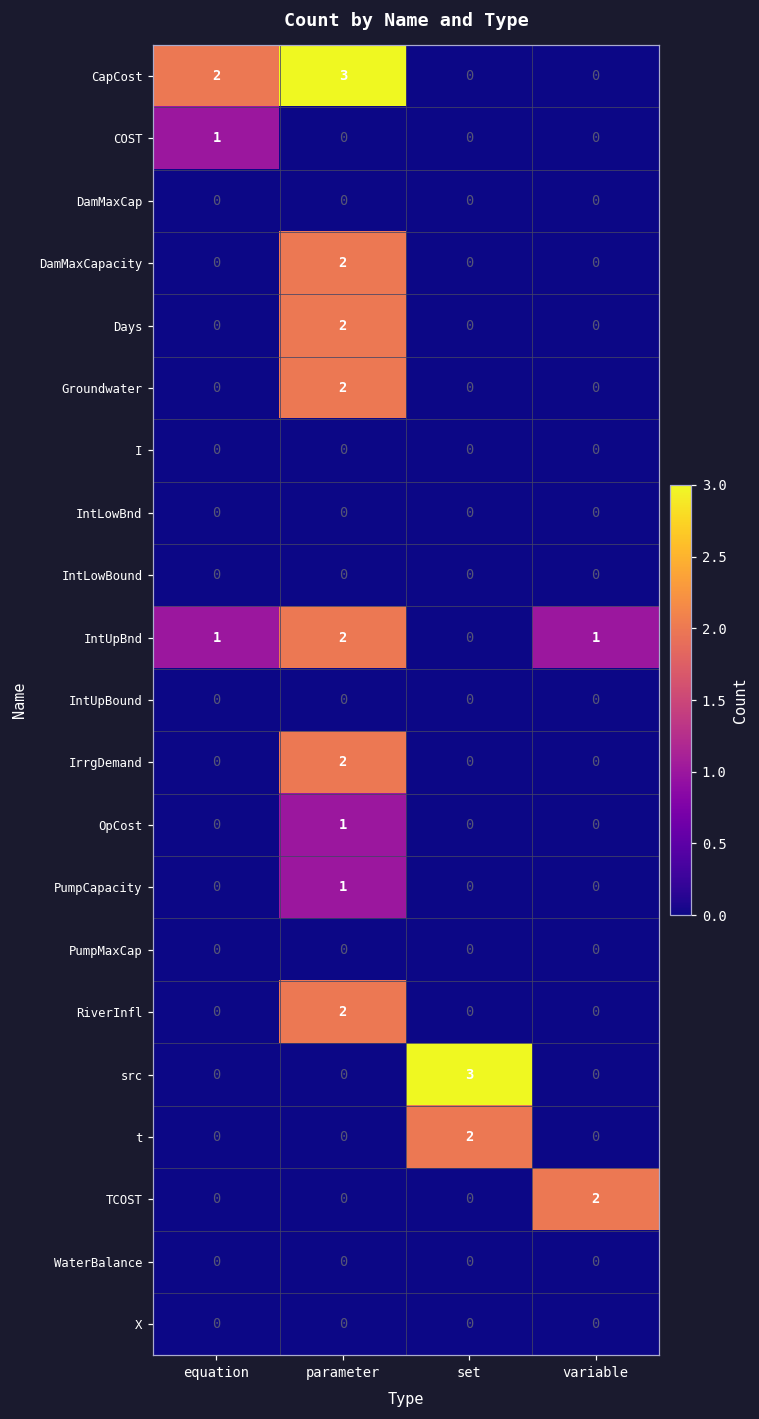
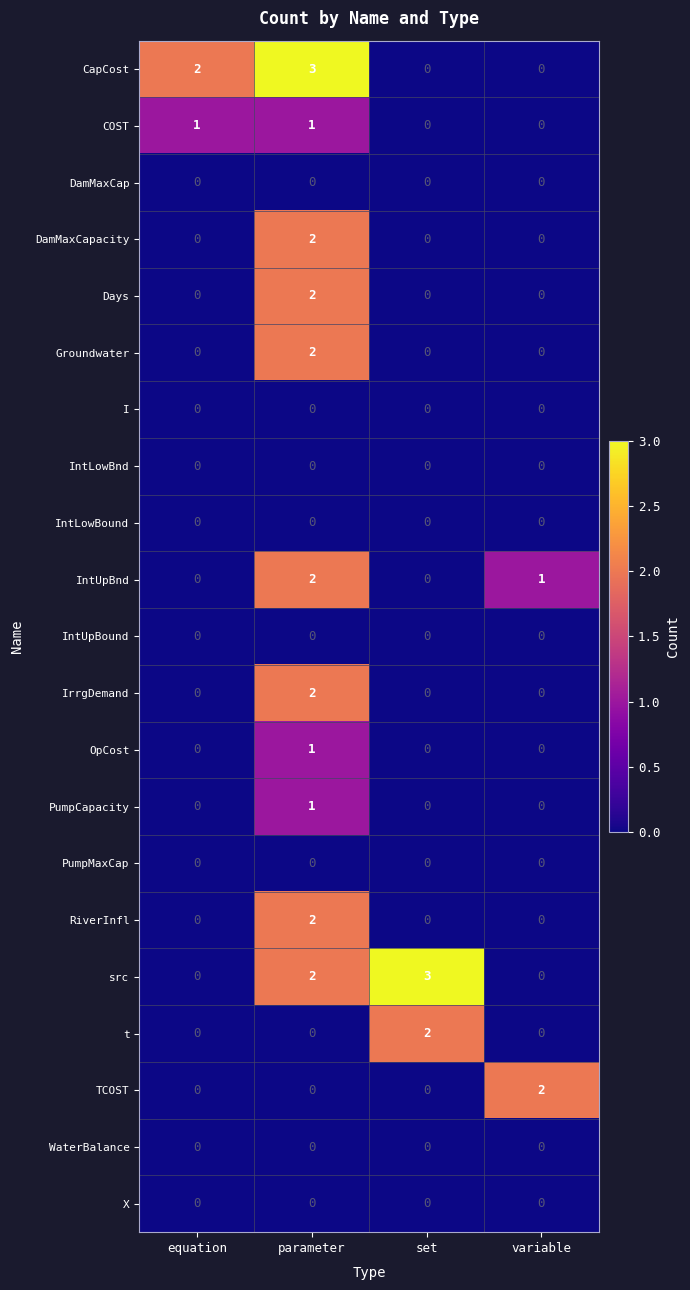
COST, parameter: 0 -> 1
IntUpBnd, equation: 1 -> 0
src, parameter: 0 -> 2
